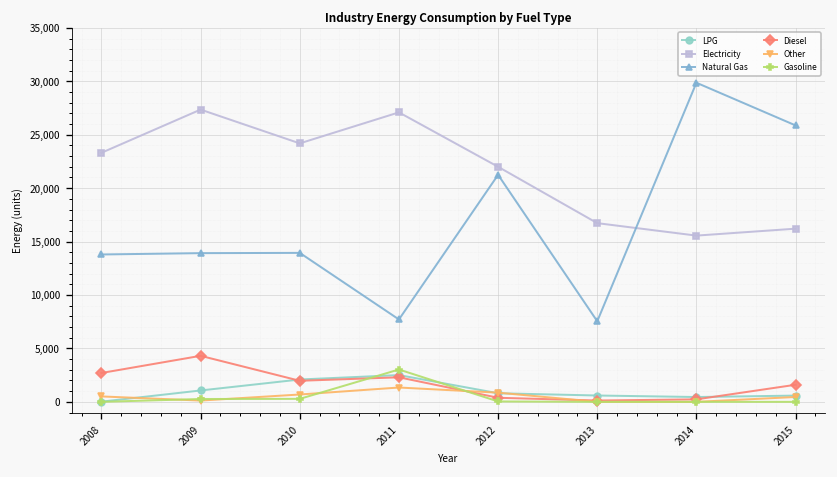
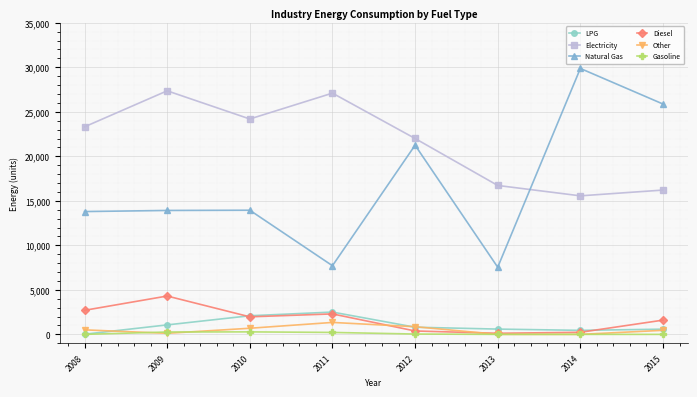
Gasoline, 2011: 3,000 -> 0
